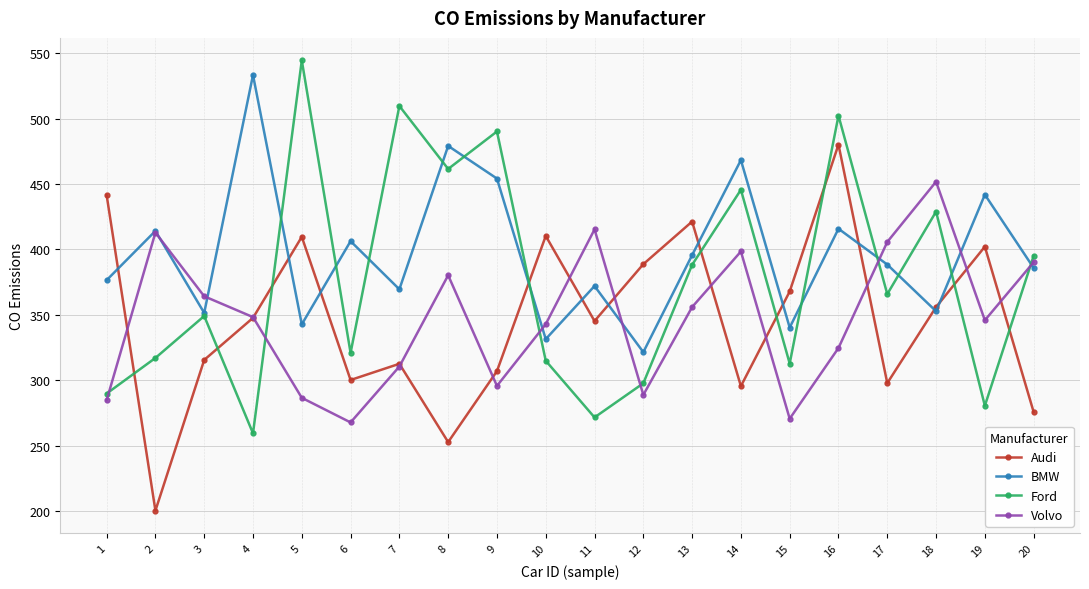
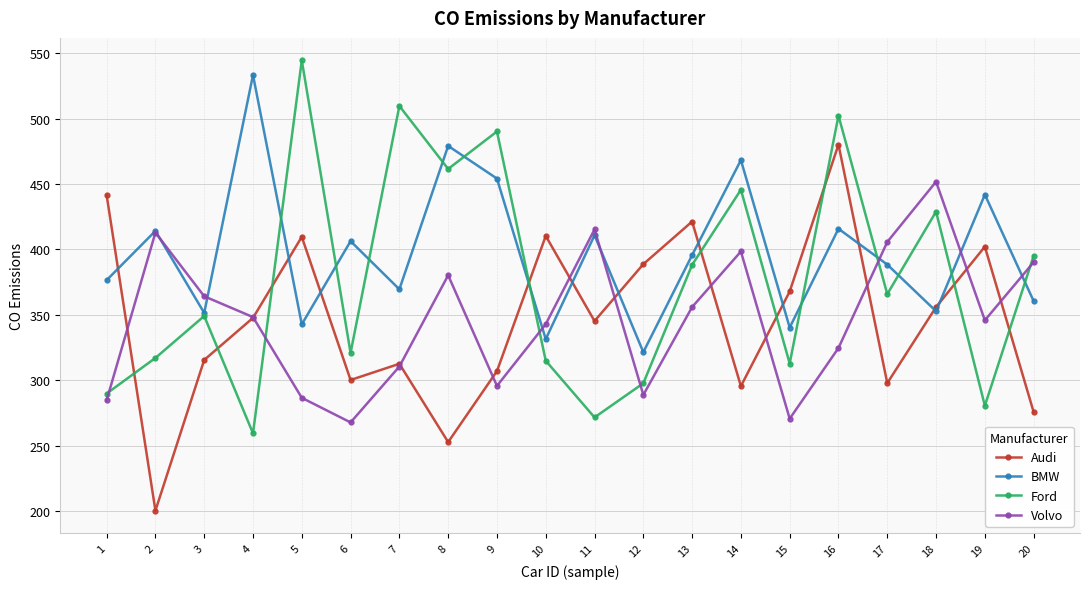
BMW, 11: 372 -> 411
BMW, 20: 386 -> 361
